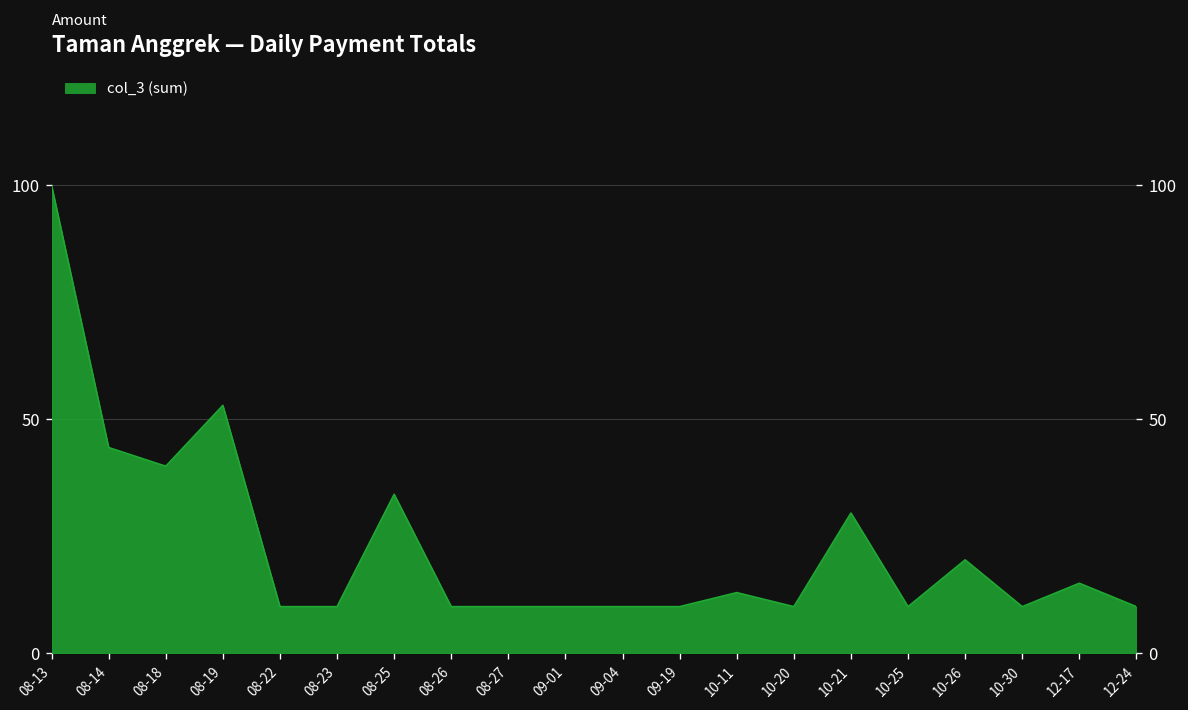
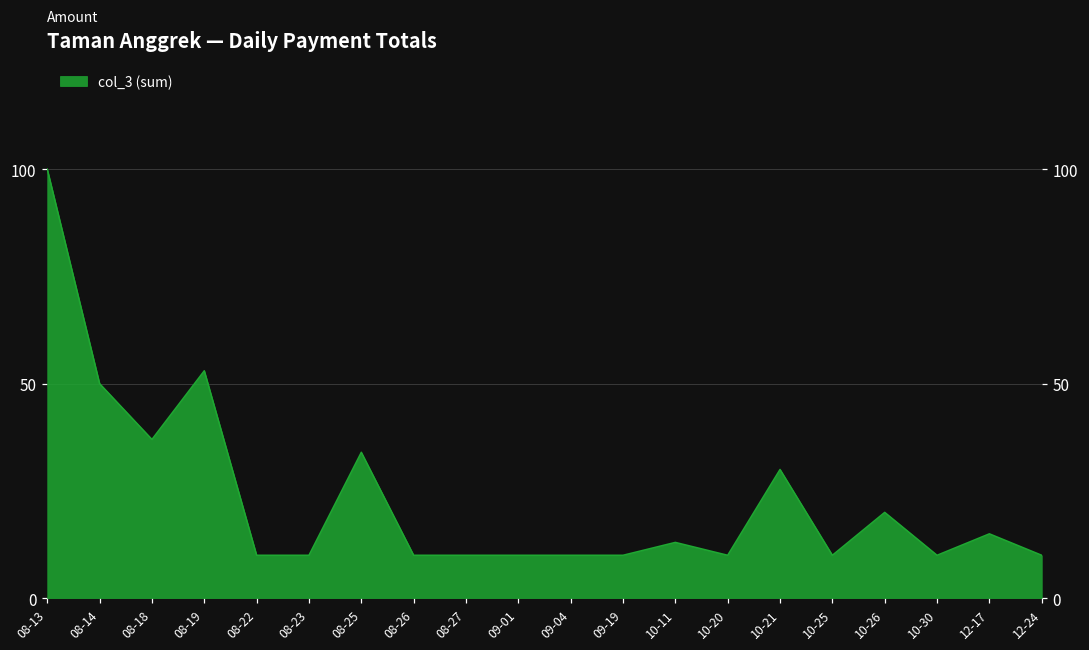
08-14: 44 -> 50
08-18: 40 -> 37
